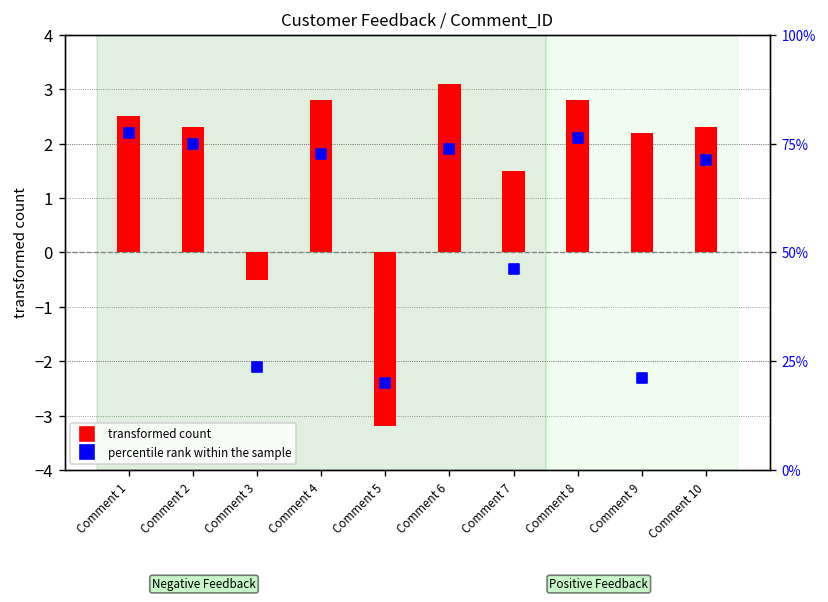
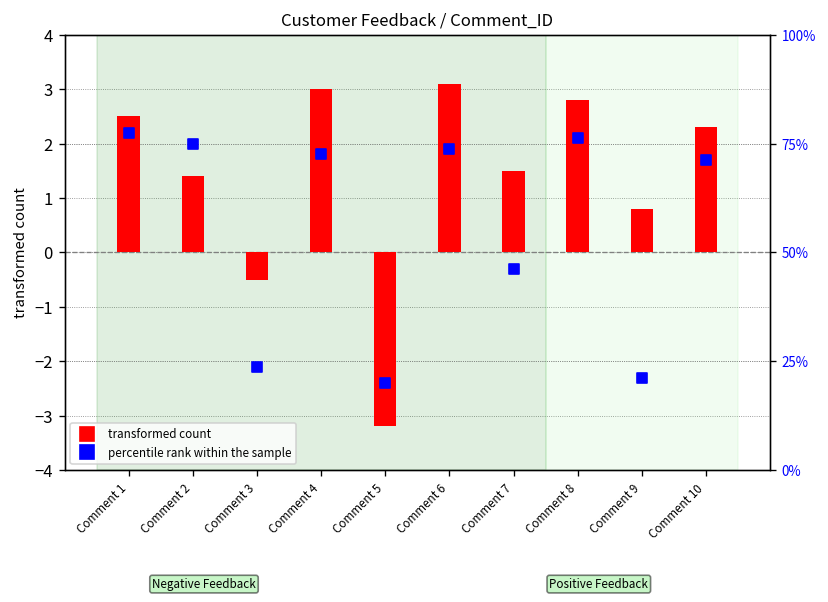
transformed count, Comment 2: 2.3 -> 1.4
transformed count, Comment 4: 2.8 -> 3.0
transformed count, Comment 9: 2.2 -> 0.8
